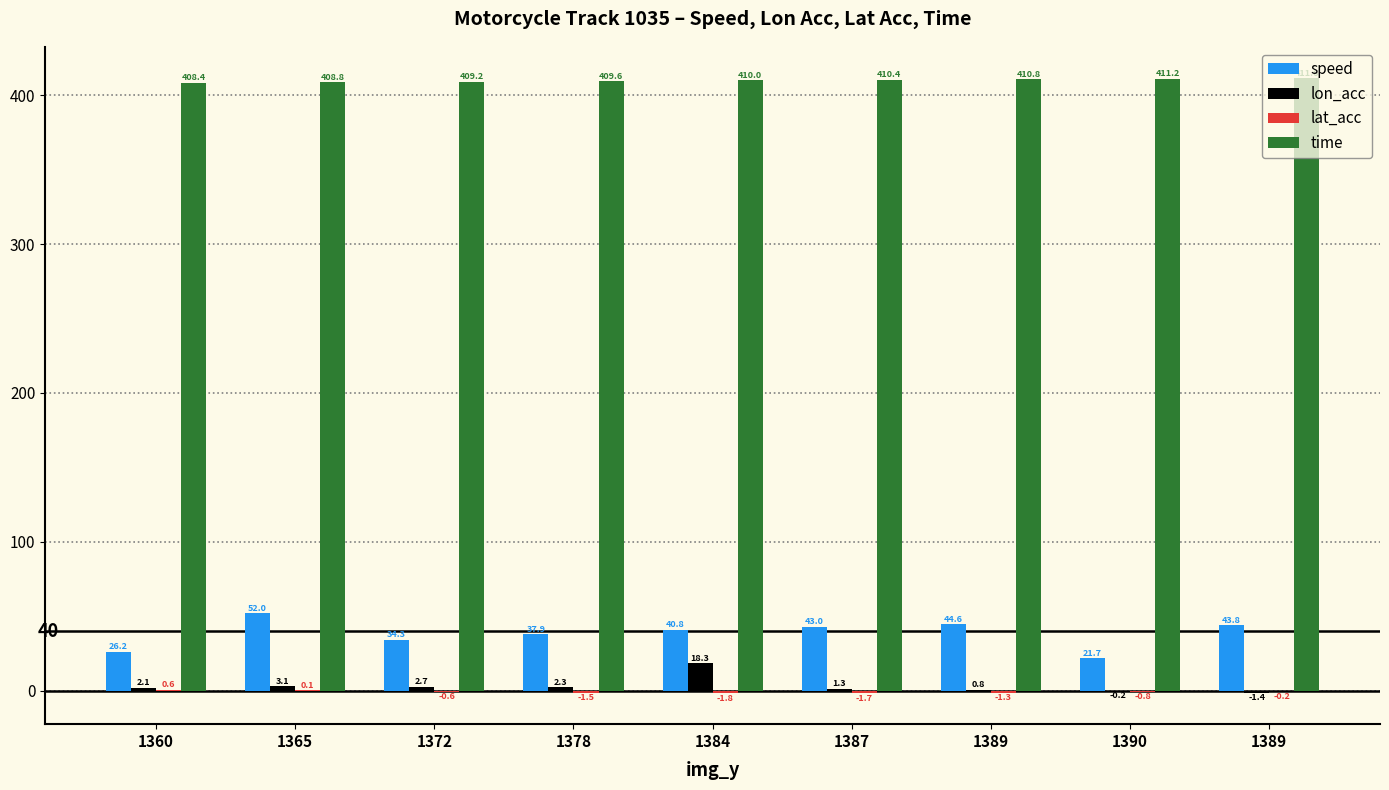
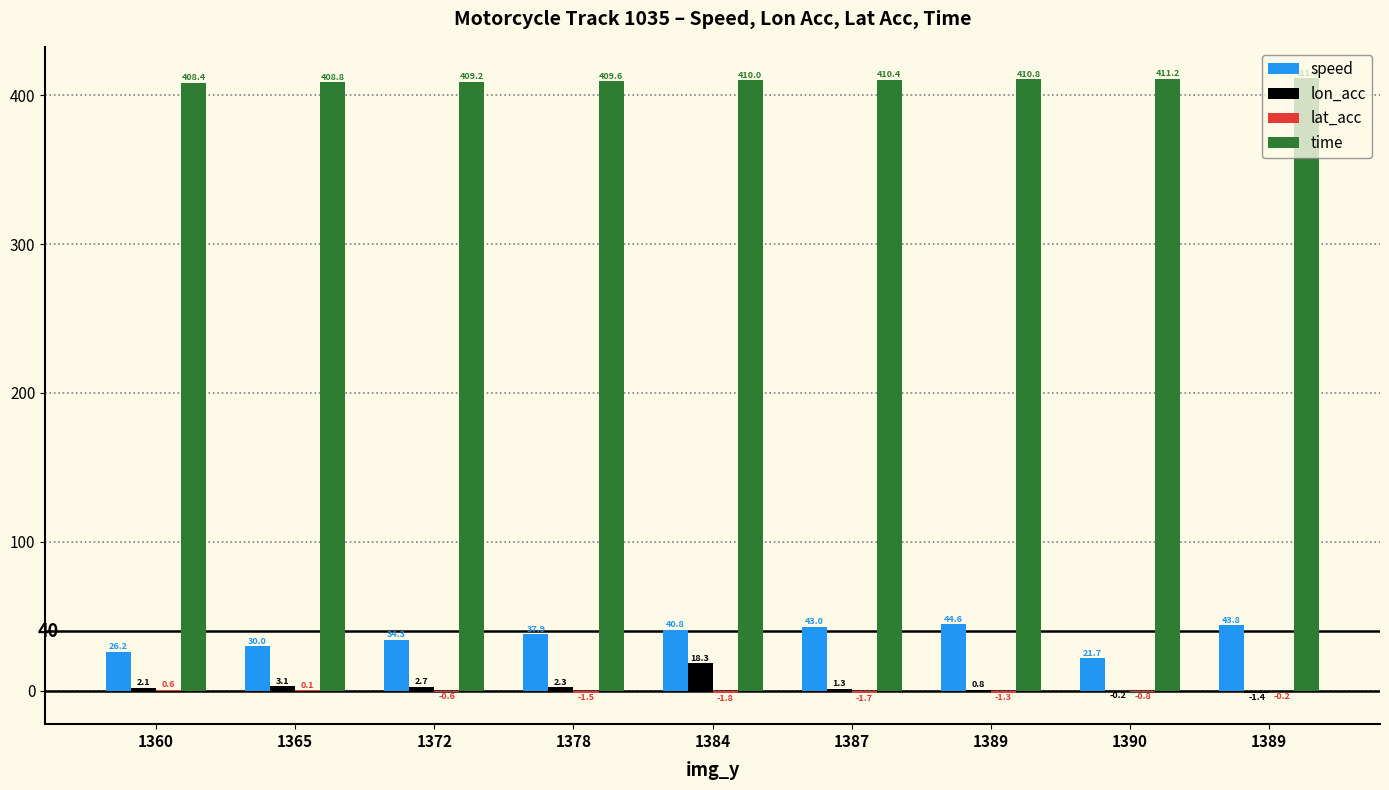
speed, 1365: 52.0 -> 30.0
